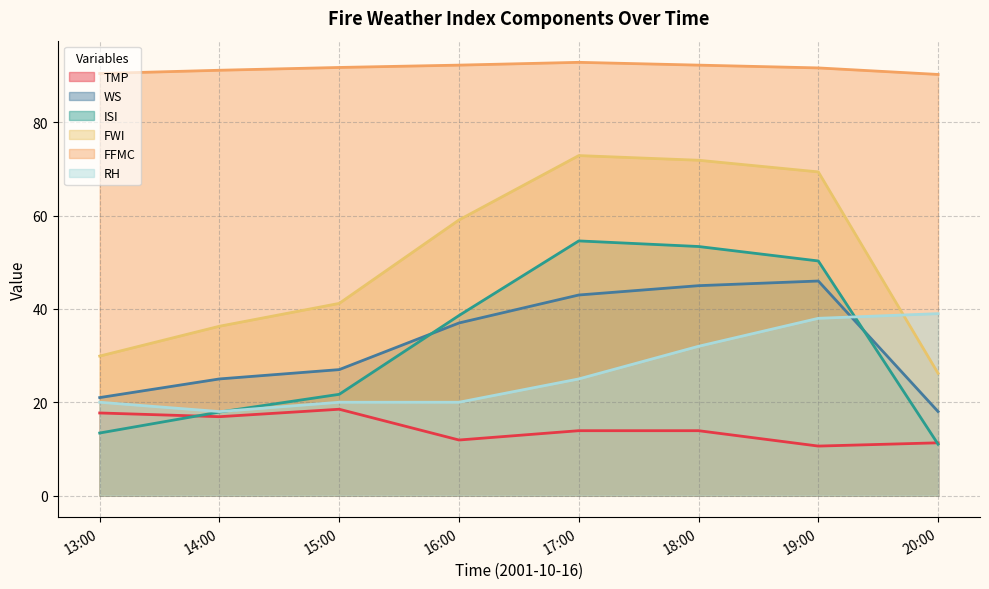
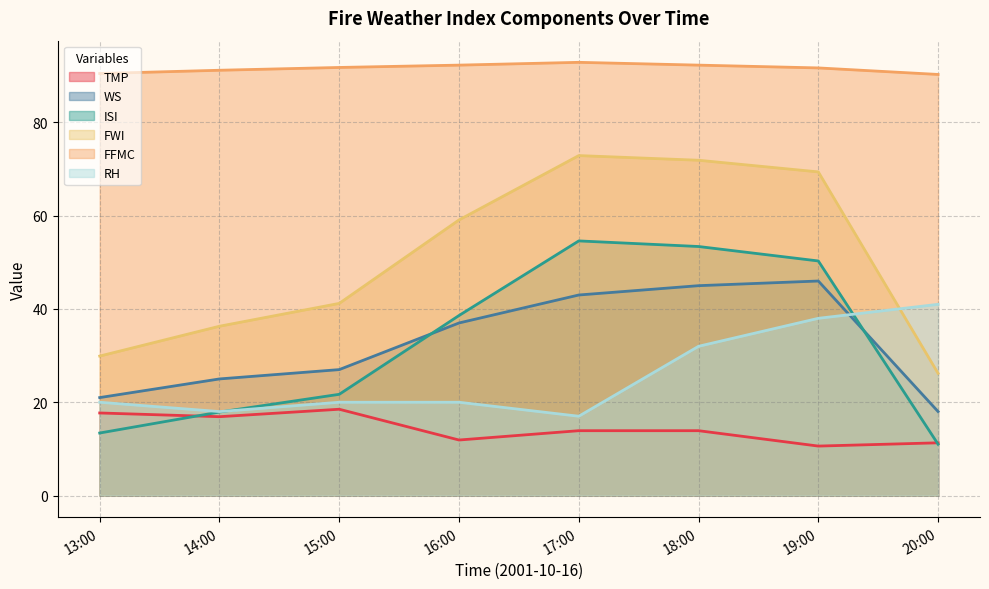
RH, 17:00: 25 -> 17
RH, 20:00: 39 -> 41
